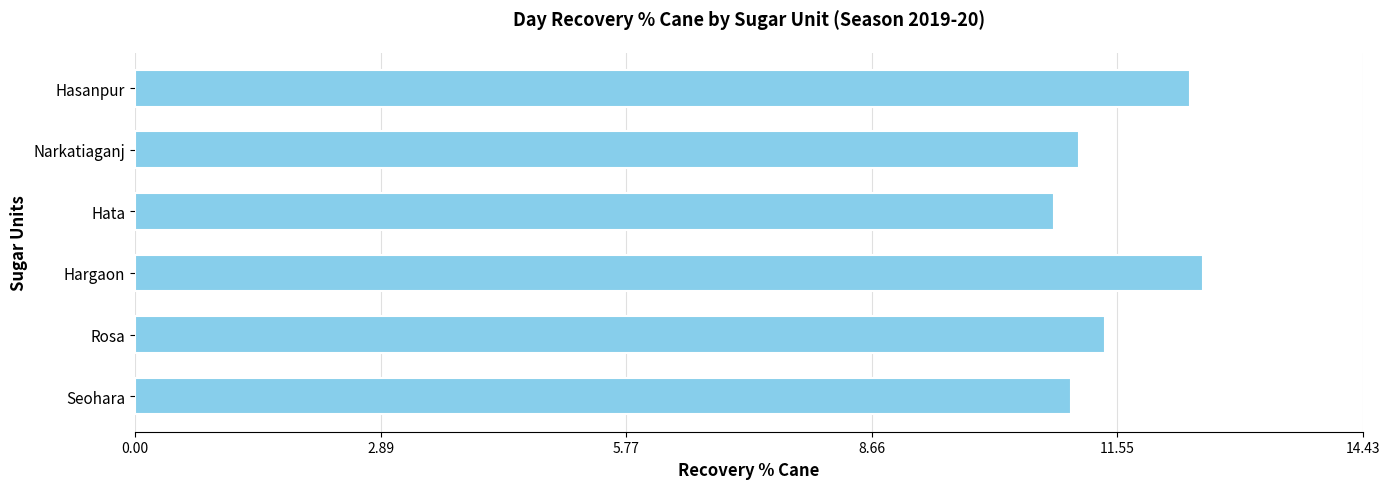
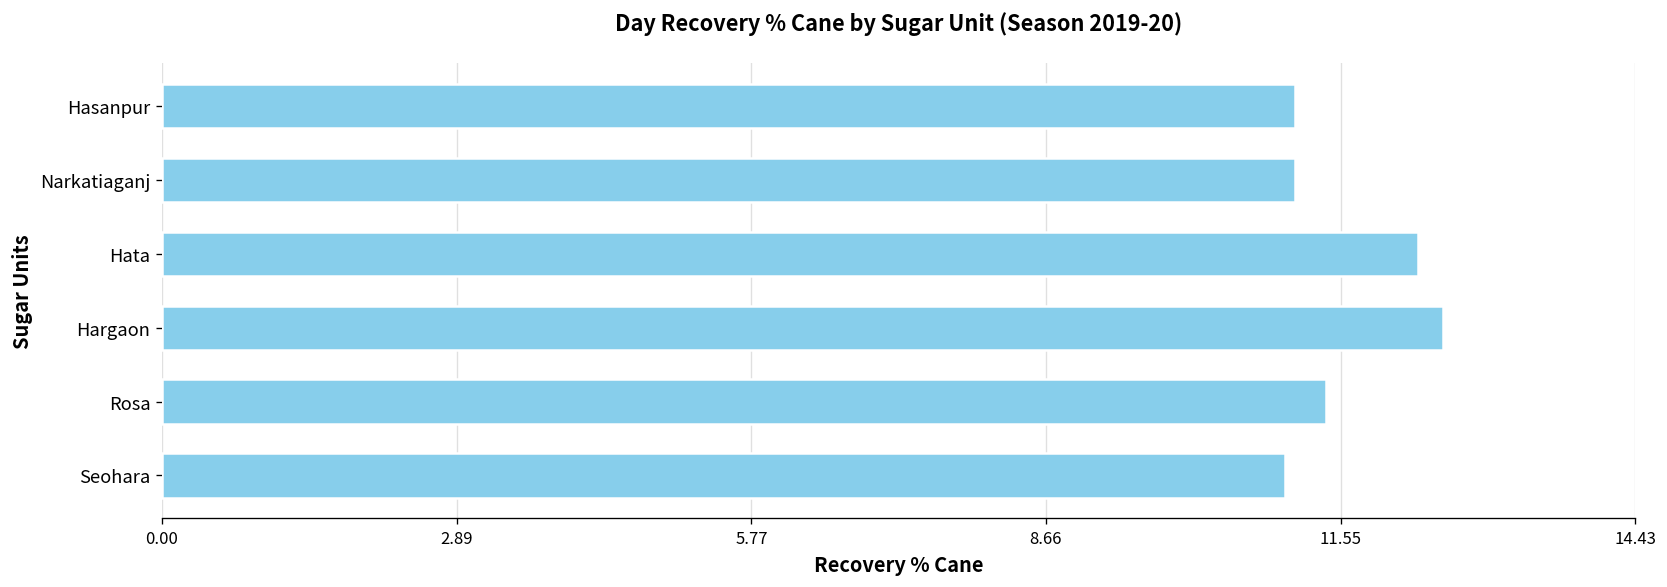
Hasanpur: 12.4 -> 11.1
Hata: 10.8 -> 12.3
